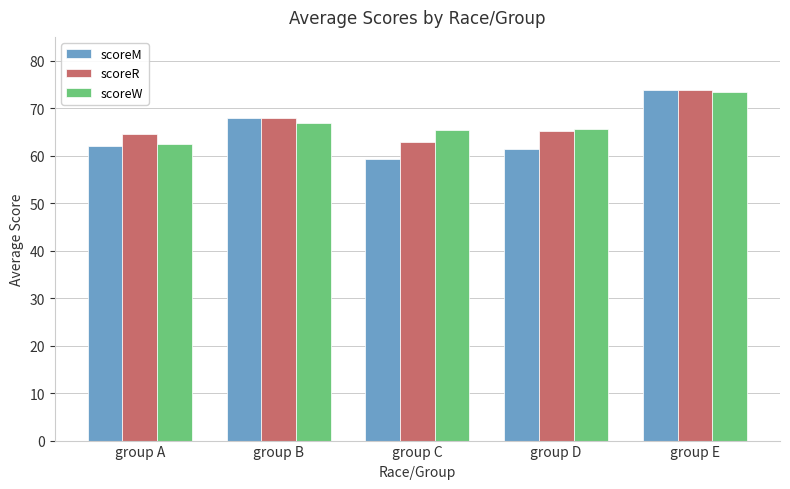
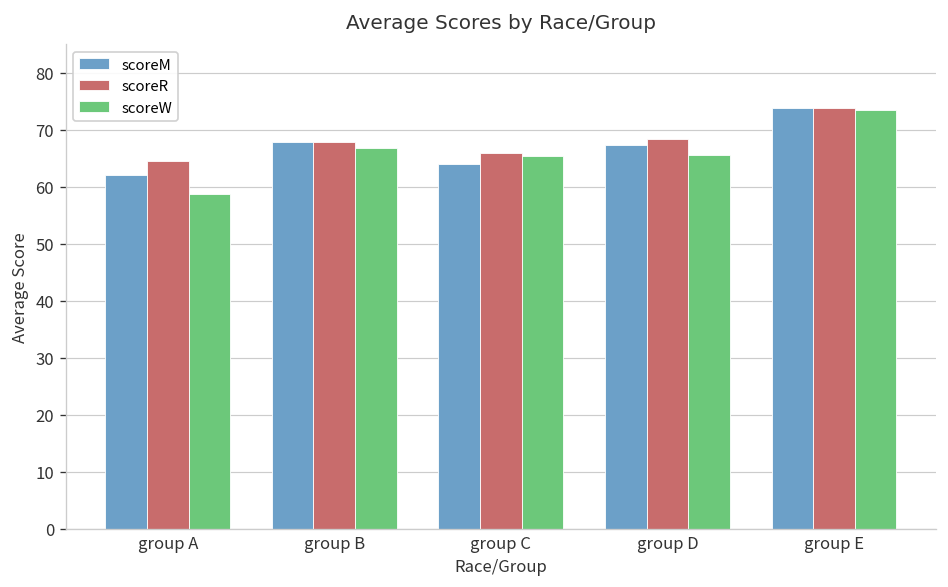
scoreW, group A: 63 -> 59
scoreM, group C: 59 -> 64
scoreR, group C: 63 -> 66
scoreM, group D: 61 -> 67
scoreR, group D: 65 -> 69
